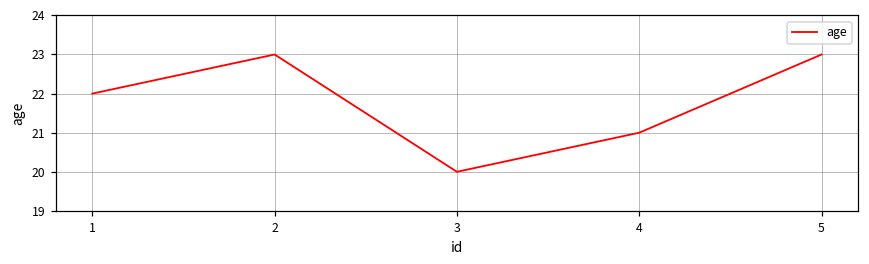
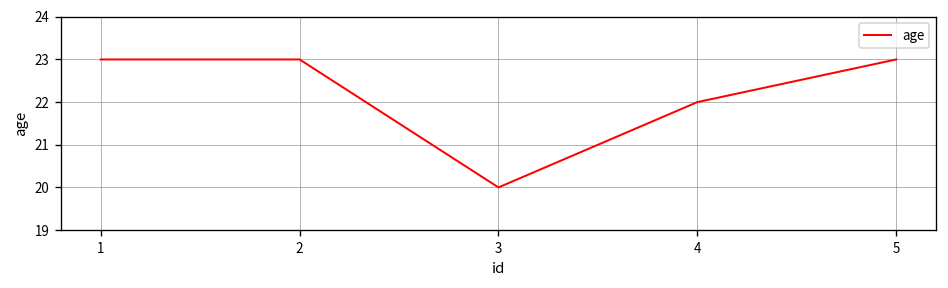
1: 22 -> 23
4: 21 -> 22
